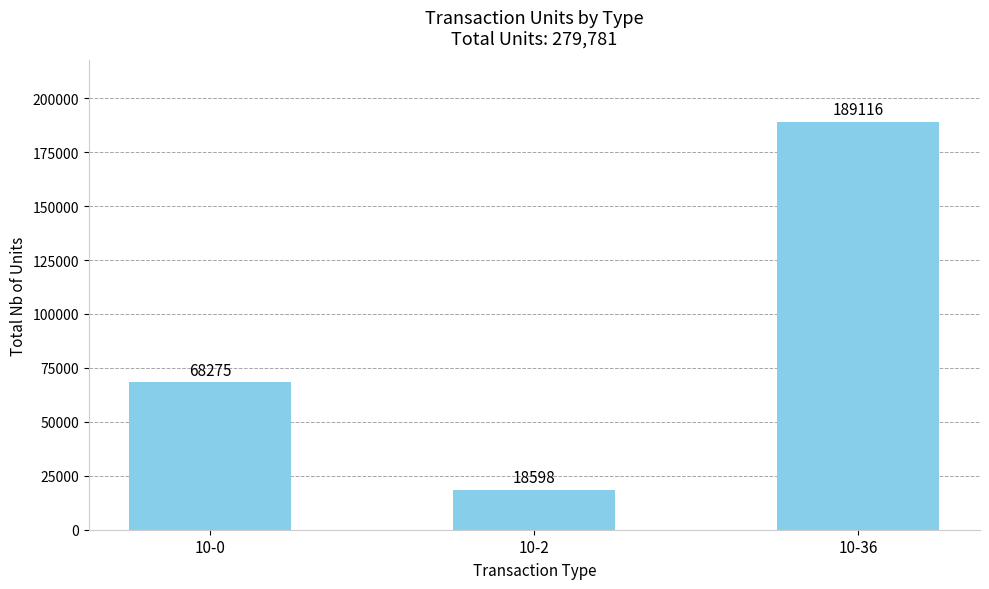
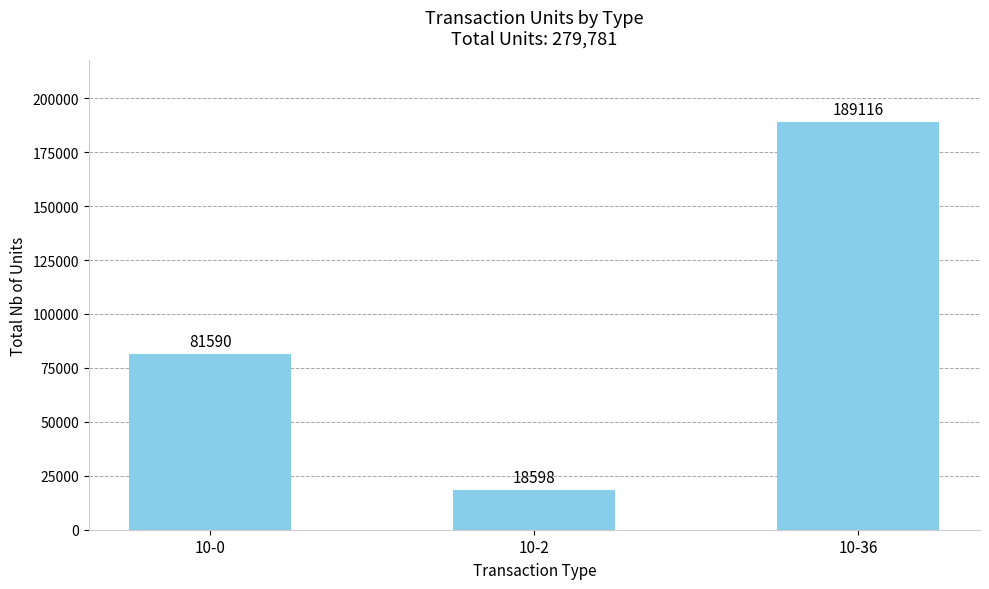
10-0: 68275 -> 81590
